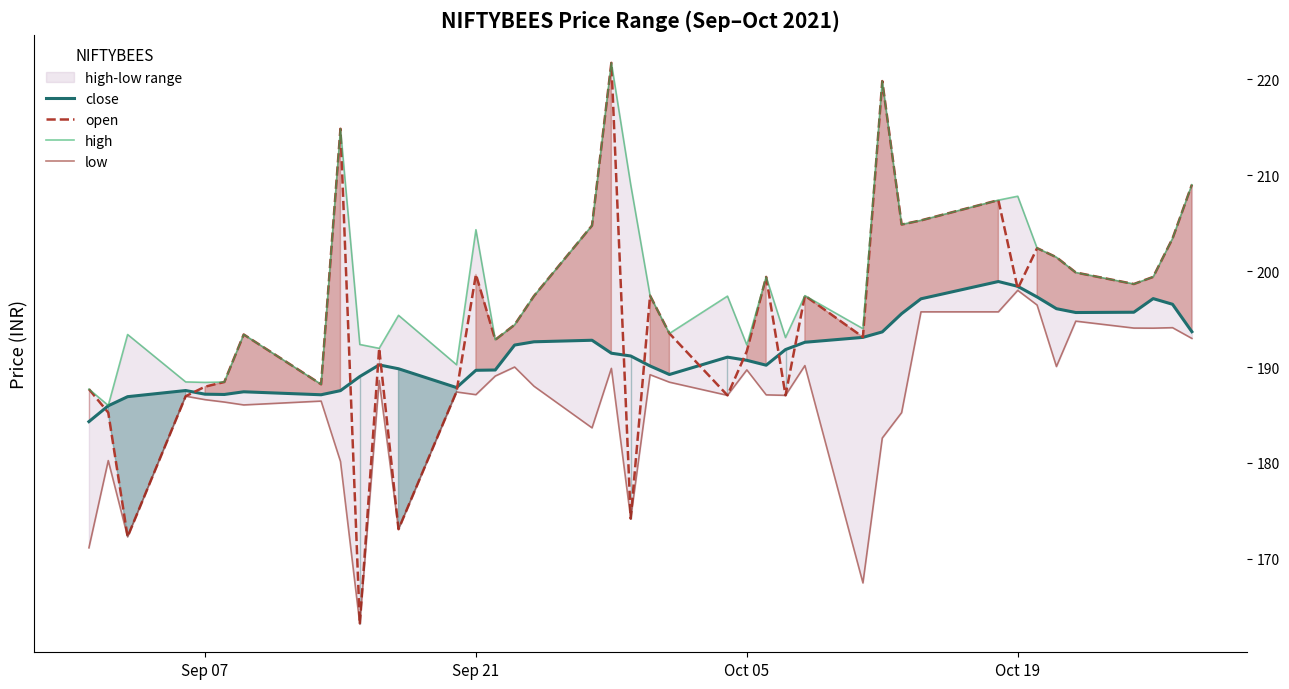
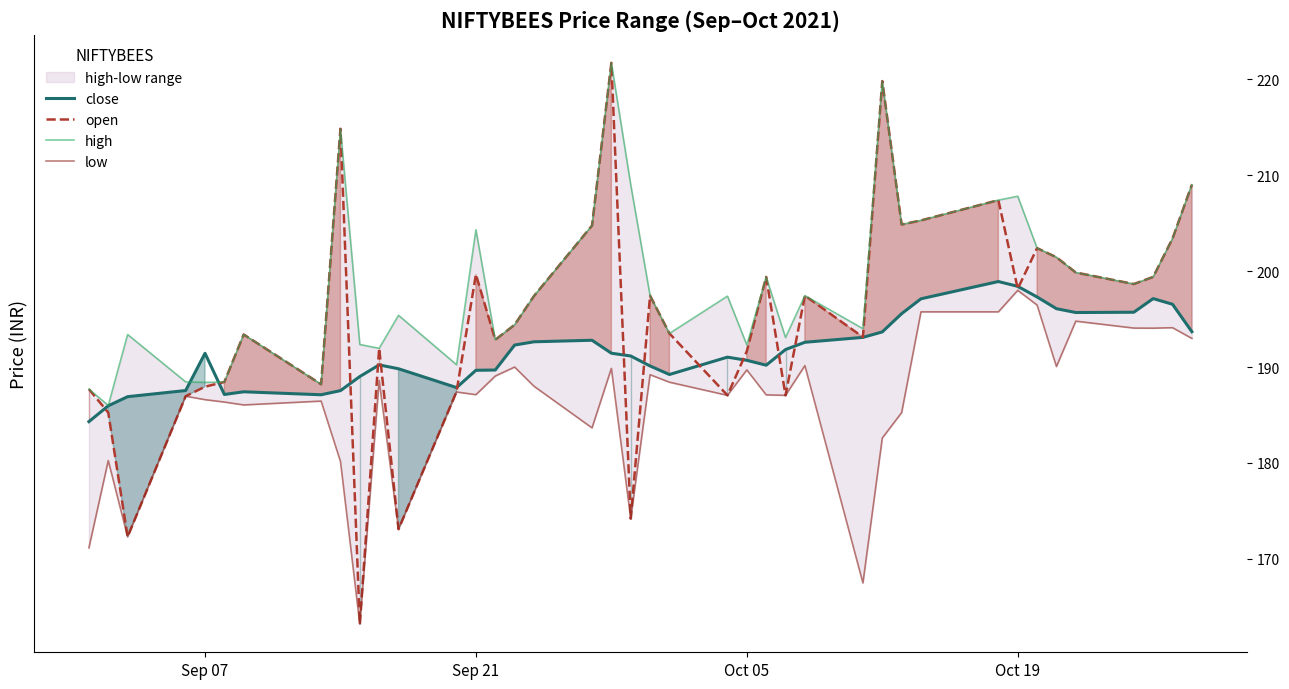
close, Sep 07: 187 -> 191
